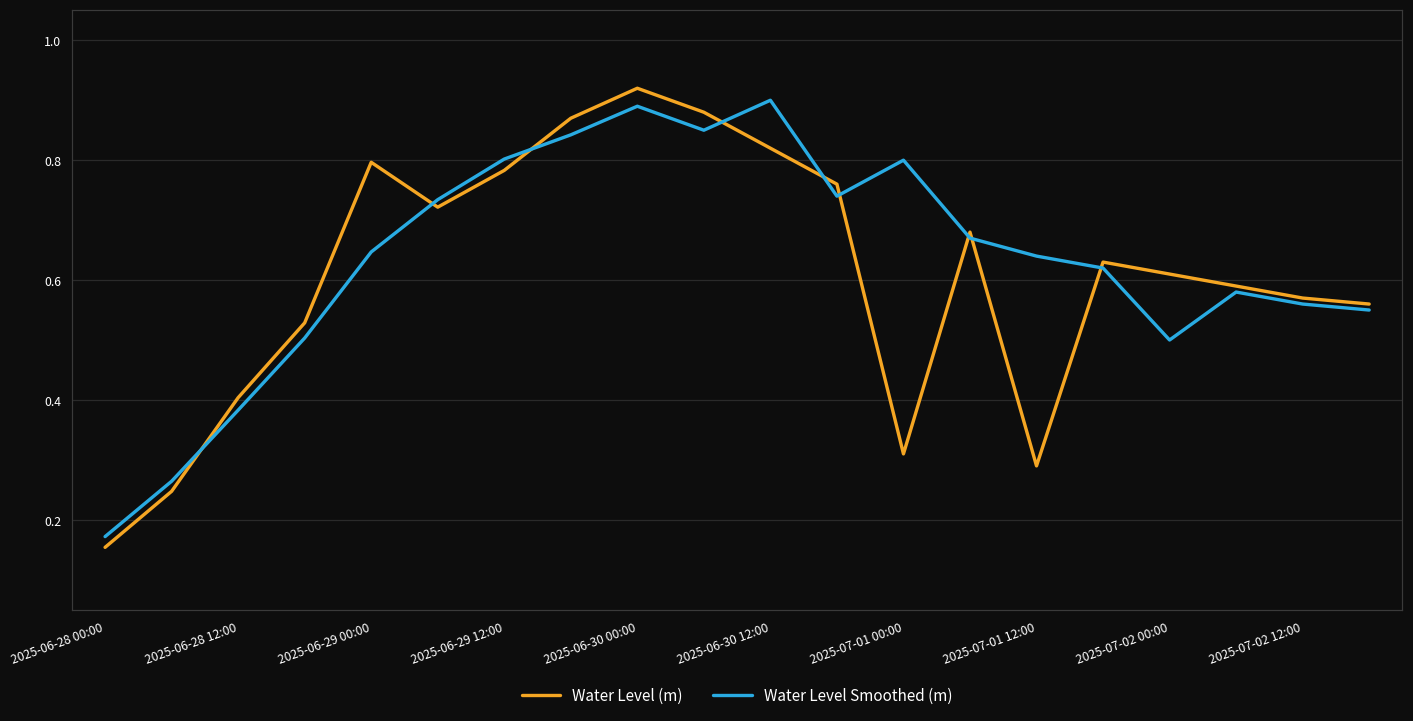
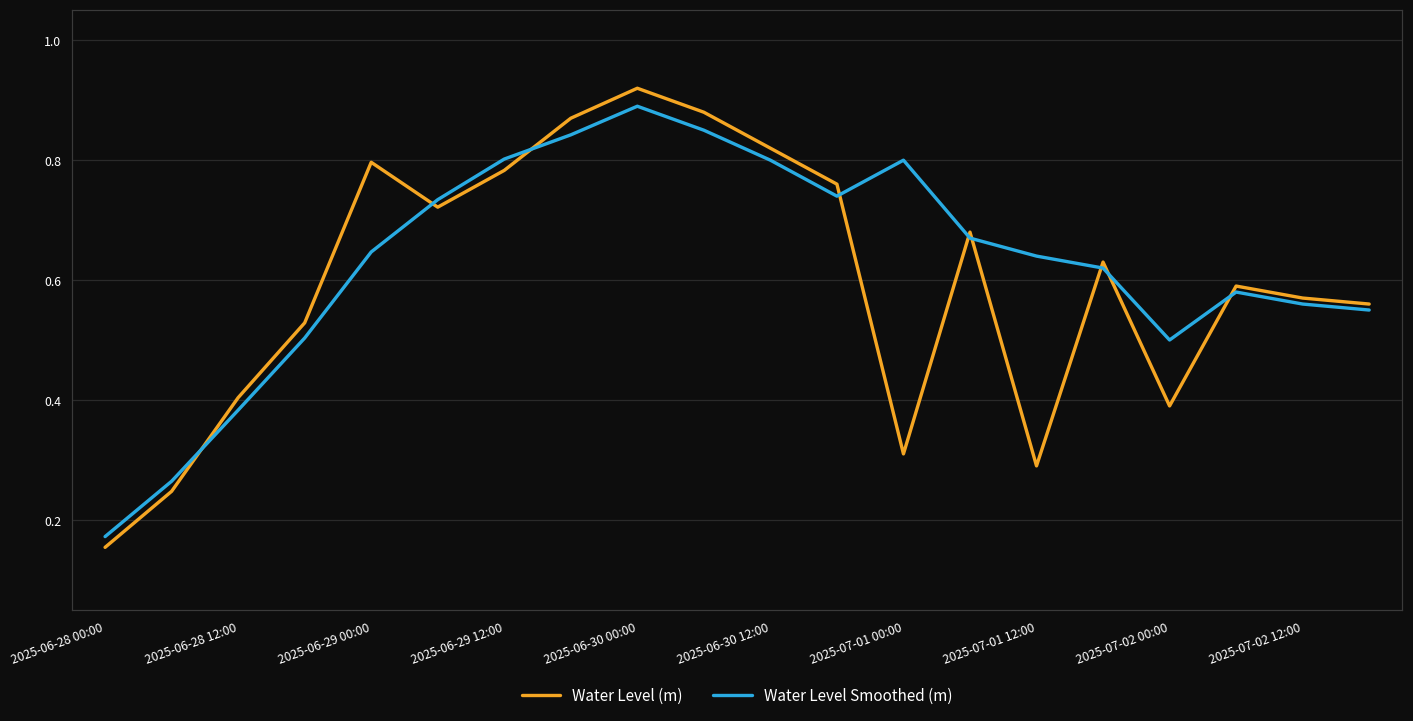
Water Level Smoothed (m), 2025-06-30 12:00: 0.9 -> 0.8
Water Level (m), 2025-07-02 00:00: 0.61 -> 0.39
